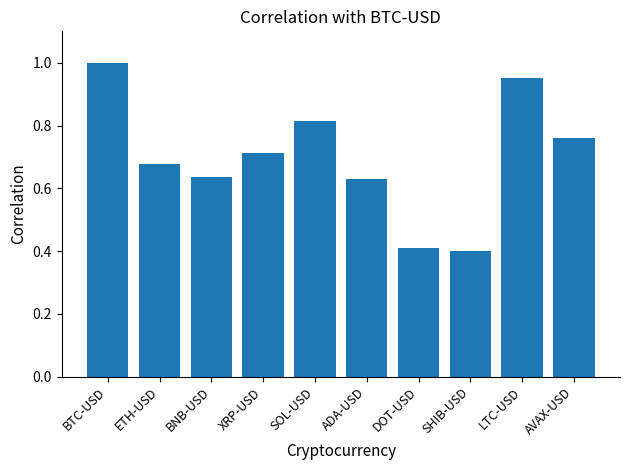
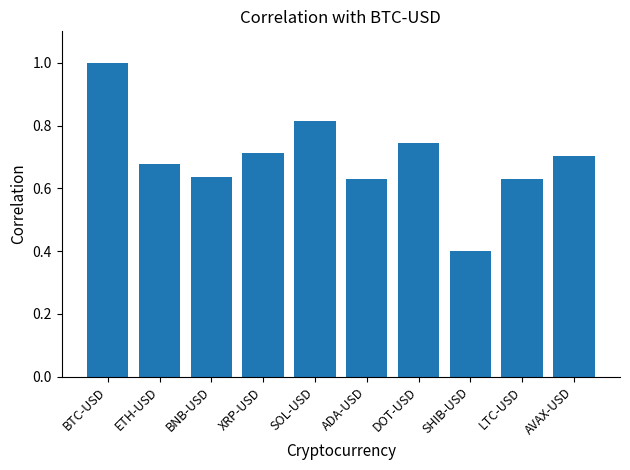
DOT-USD: 0.41 -> 0.75
LTC-USD: 0.95 -> 0.63
AVAX-USD: 0.76 -> 0.70
